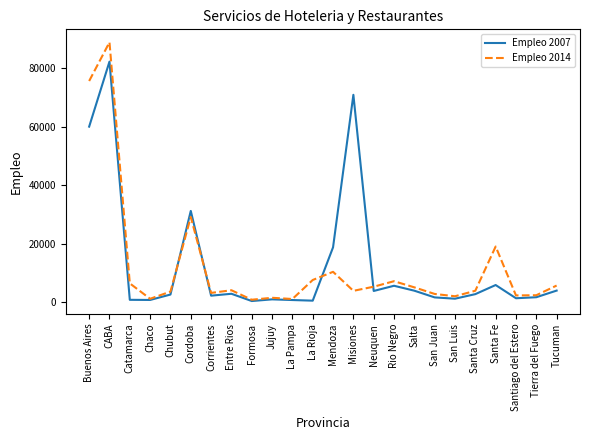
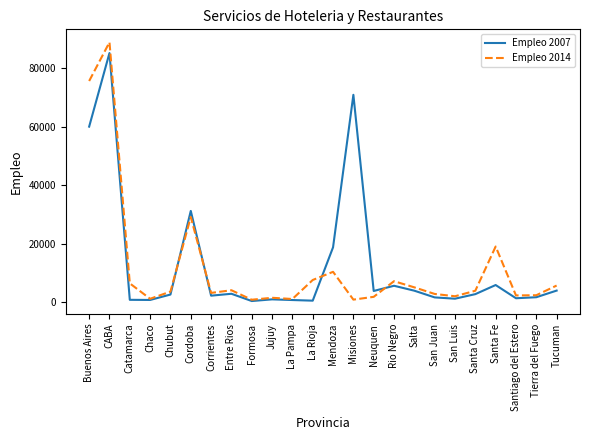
Empleo 2007, CABA: 82000 -> 85000
Empleo 2014, Misiones: 4000 -> 1000
Empleo 2014, Neuquen: 5000 -> 2000
